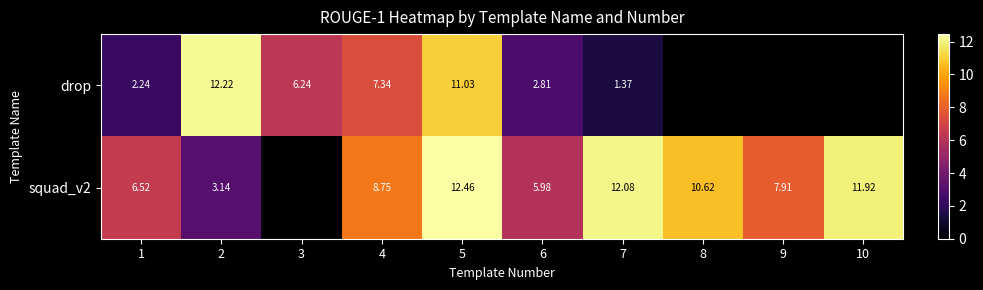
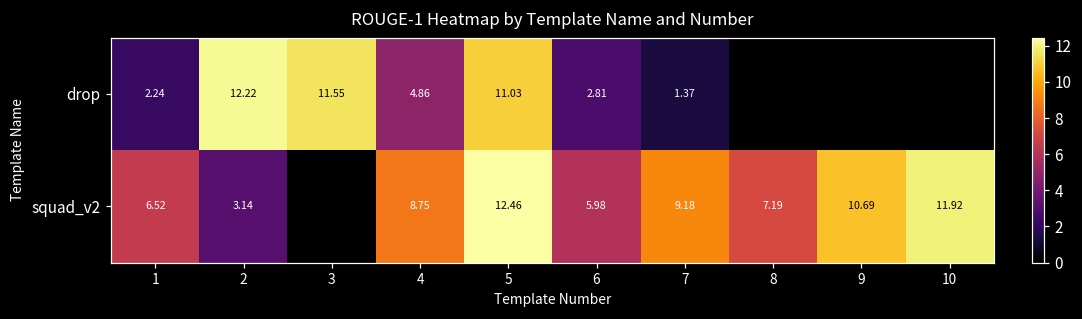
drop, 3: 6.24 -> 11.55
drop, 4: 7.34 -> 4.86
squad_v2, 7: 12.08 -> 9.18
squad_v2, 8: 10.62 -> 7.19
squad_v2, 9: 7.91 -> 10.69
